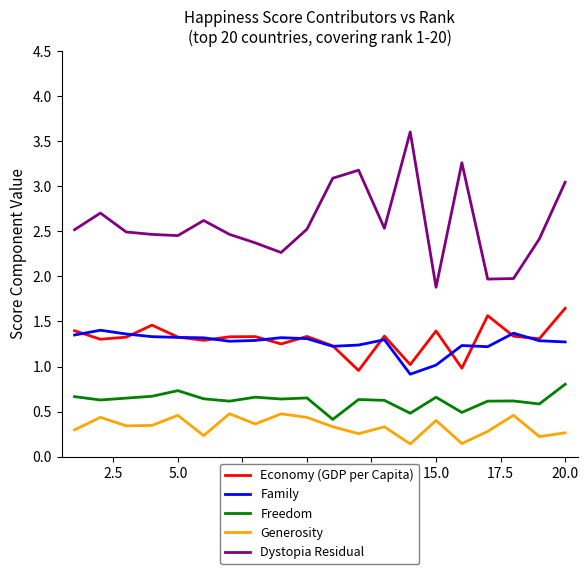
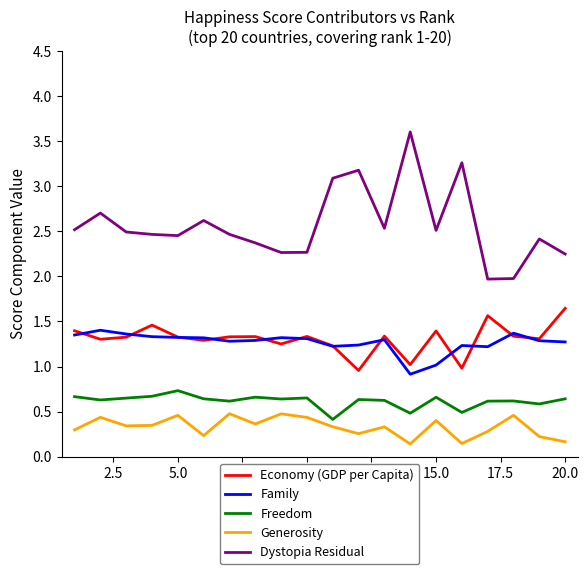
Dystopia Residual, 10.0: 2.5 -> 2.3
Dystopia Residual, 15.0: 1.9 -> 2.5
Freedom, 20.0: 0.8 -> 0.6
Generosity, 20.0: 0.3 -> 0.2
Dystopia Residual, 20.0: 3.0 -> 2.2
